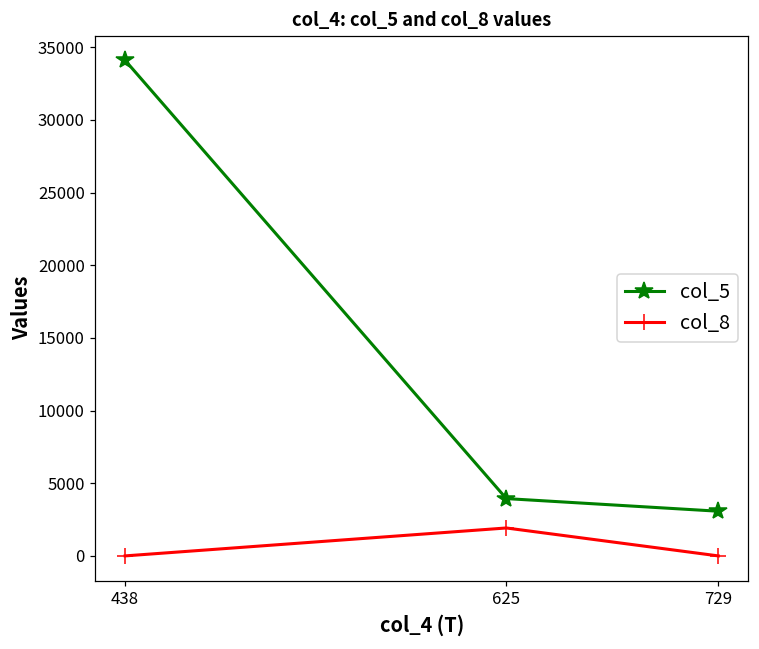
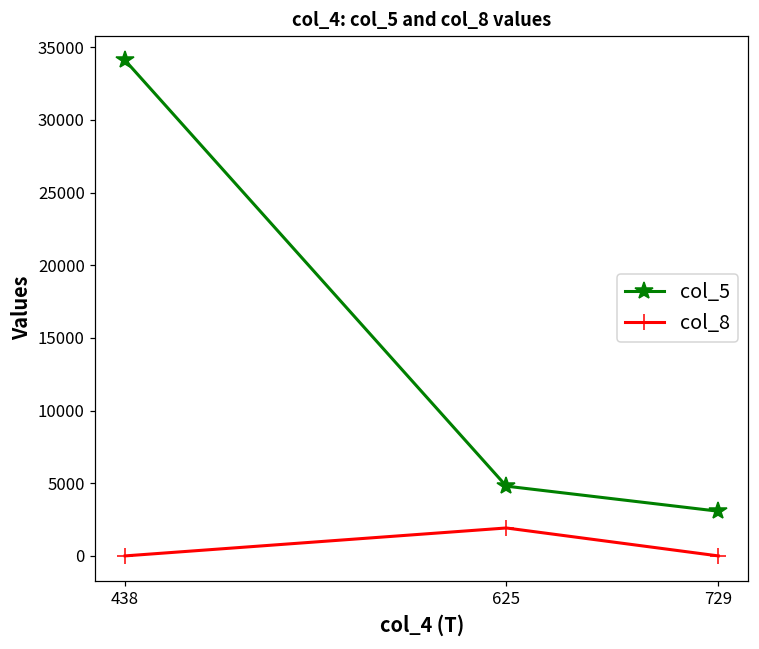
col_5, 625: 3900 -> 4800
